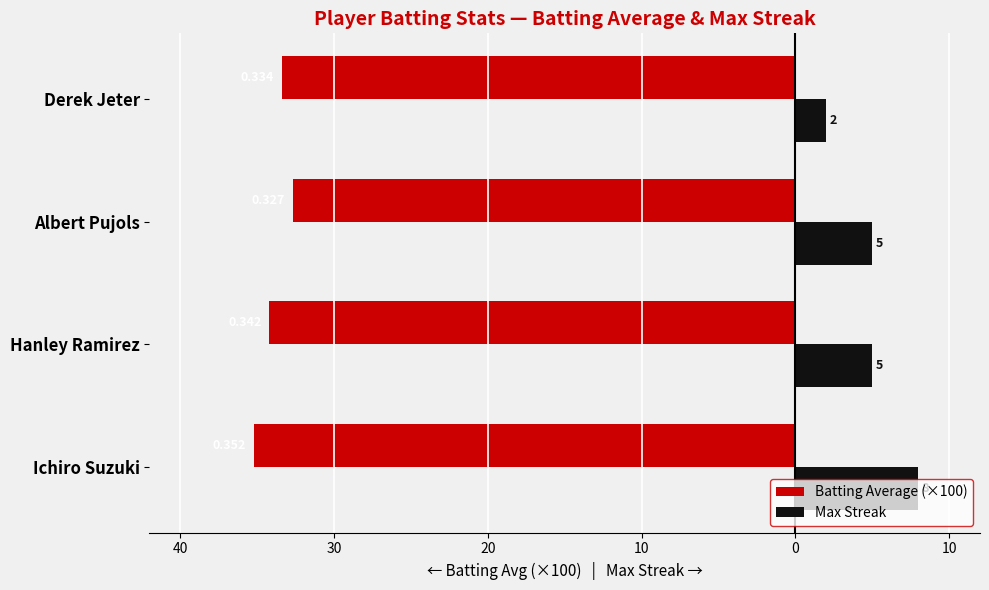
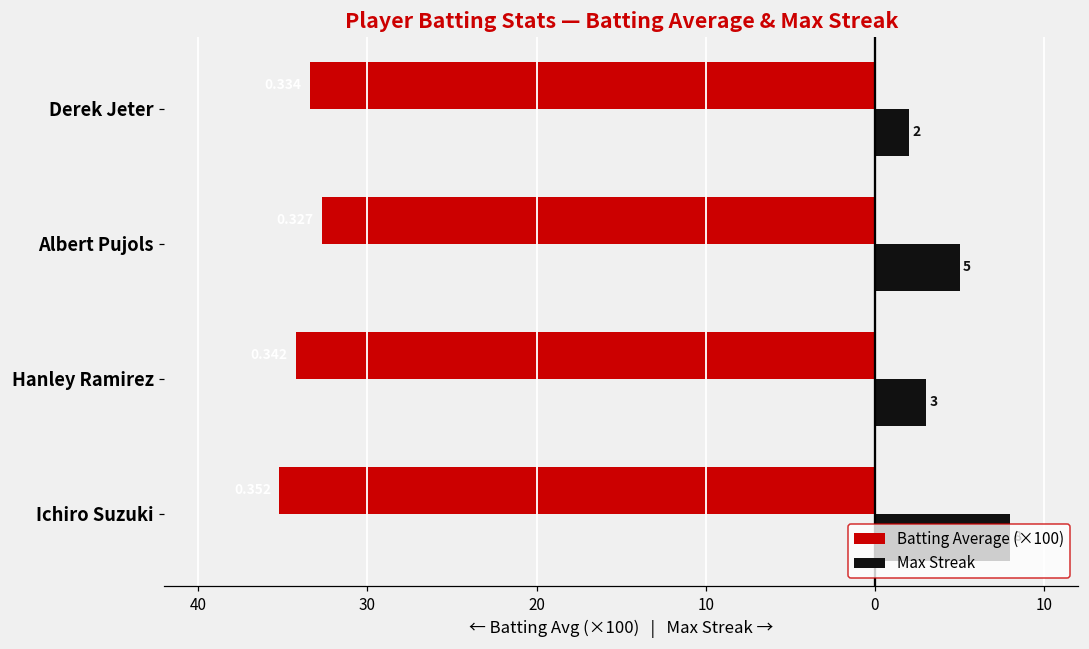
Max Streak, Hanley Ramirez: 5 -> 3
